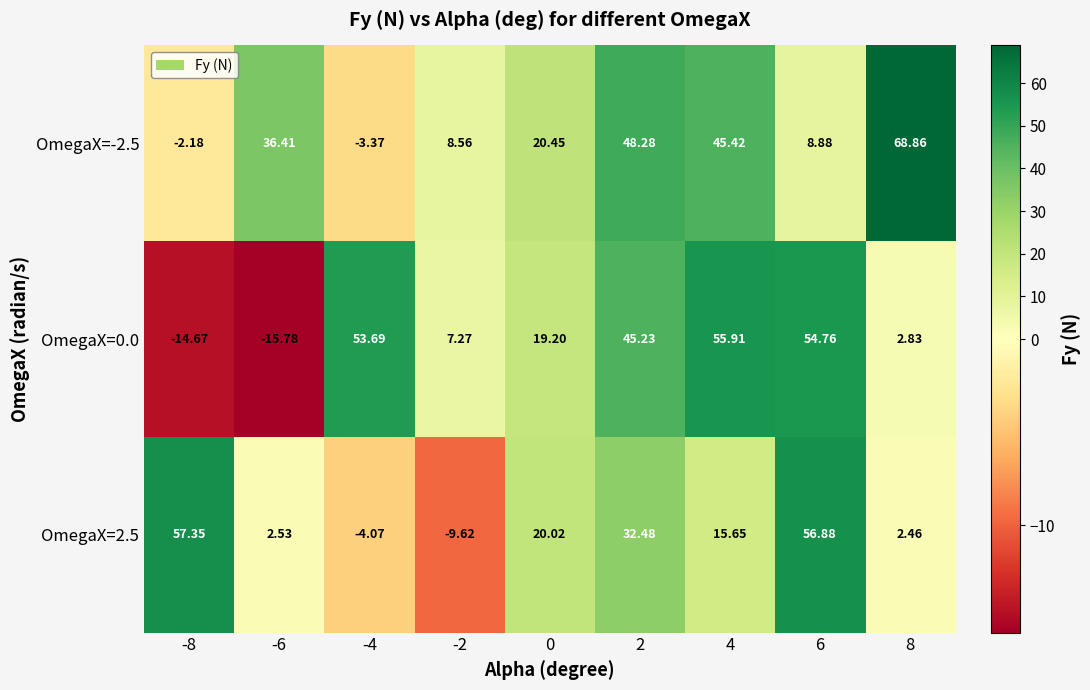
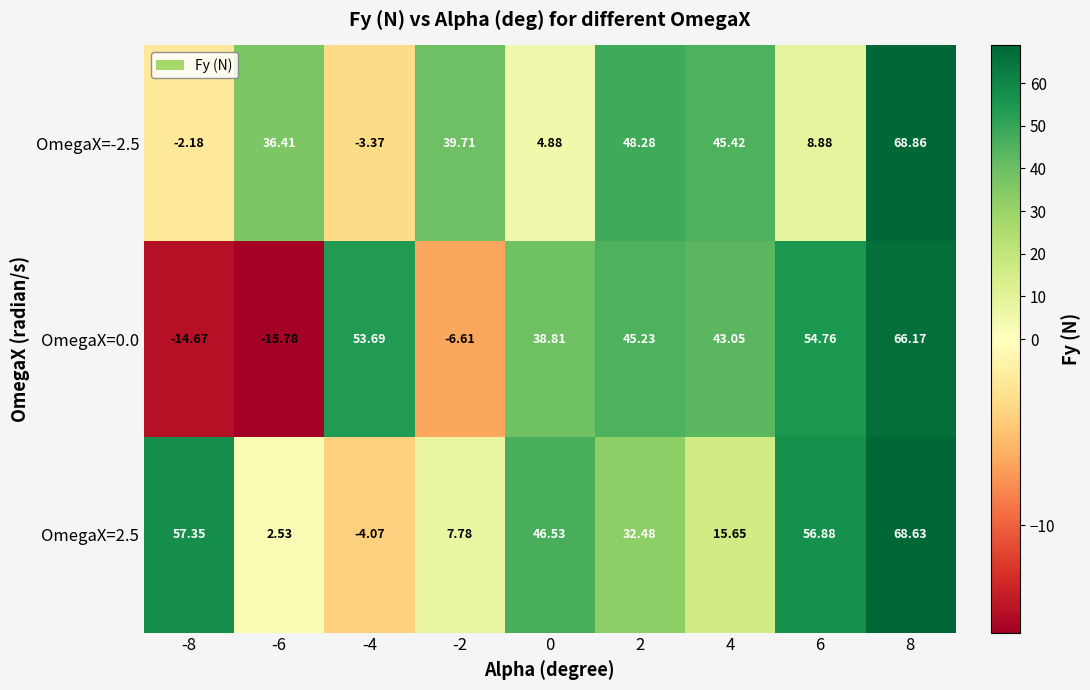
OmegaX=-2.5, -2: 8.56 -> 39.71
OmegaX=-2.5, 0: 20.45 -> 4.88
OmegaX=0.0, -2: 7.27 -> -6.61
OmegaX=0.0, 0: 19.20 -> 38.81
OmegaX=0.0, 4: 55.91 -> 43.05
OmegaX=0.0, 8: 2.83 -> 66.17
OmegaX=2.5, -2: -9.62 -> 7.78
OmegaX=2.5, 0: 20.02 -> 46.53
OmegaX=2.5, 8: 2.46 -> 68.63
